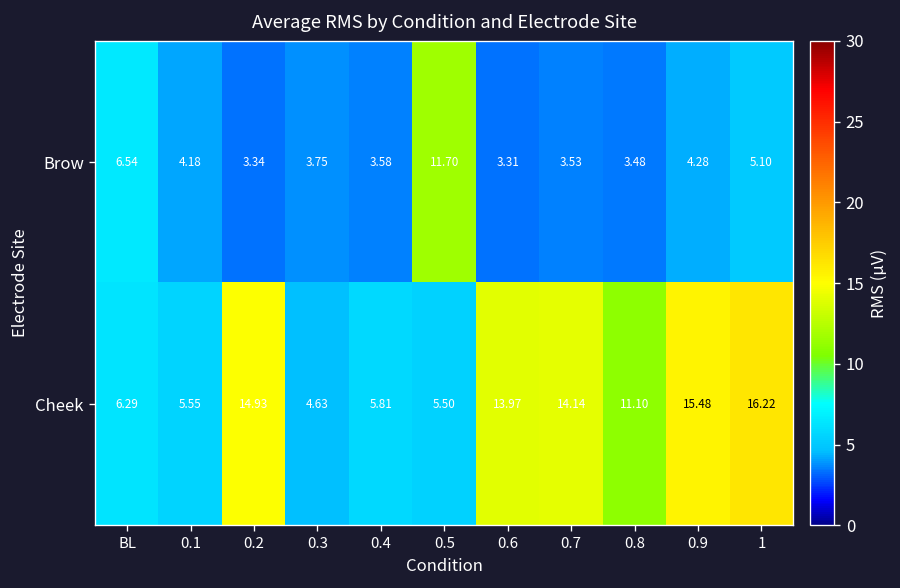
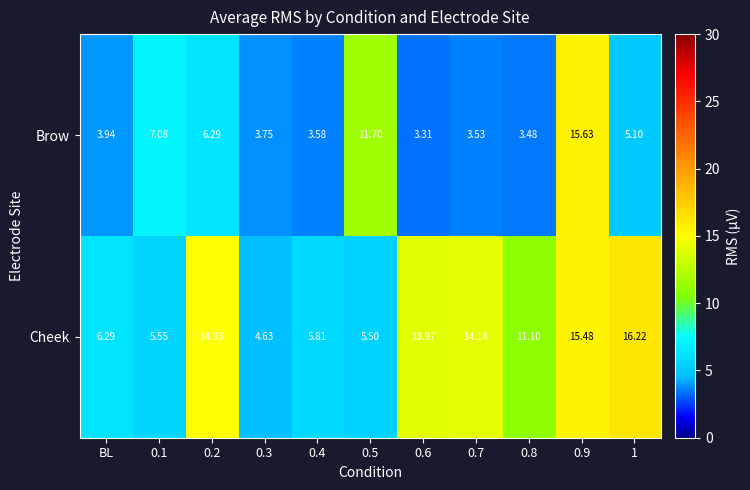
Brow, BL: 6.54 -> 3.94
Brow, 0.1: 4.18 -> 7.08
Brow, 0.2: 3.34 -> 6.29
Brow, 0.9: 4.28 -> 15.63
